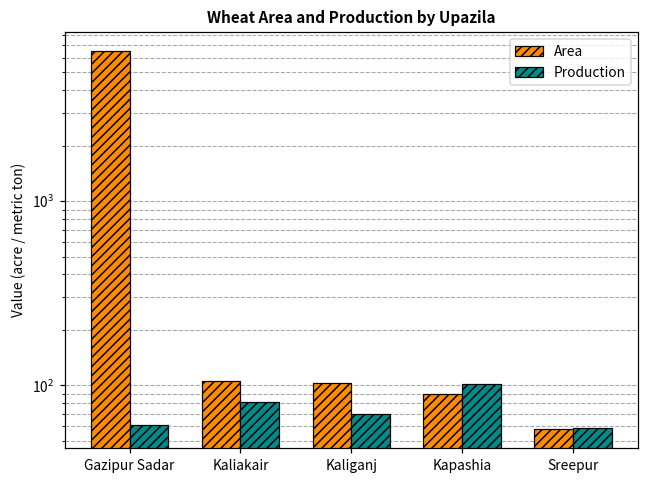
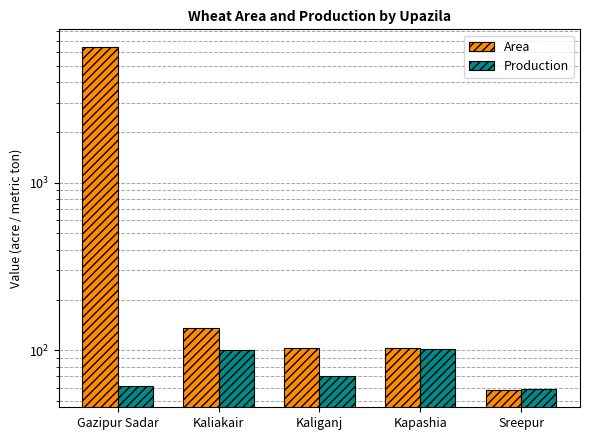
Area, Kaliakair: 110 -> 140
Production, Kaliakair: 80 -> 100
Area, Kapashia: 90 -> 100
